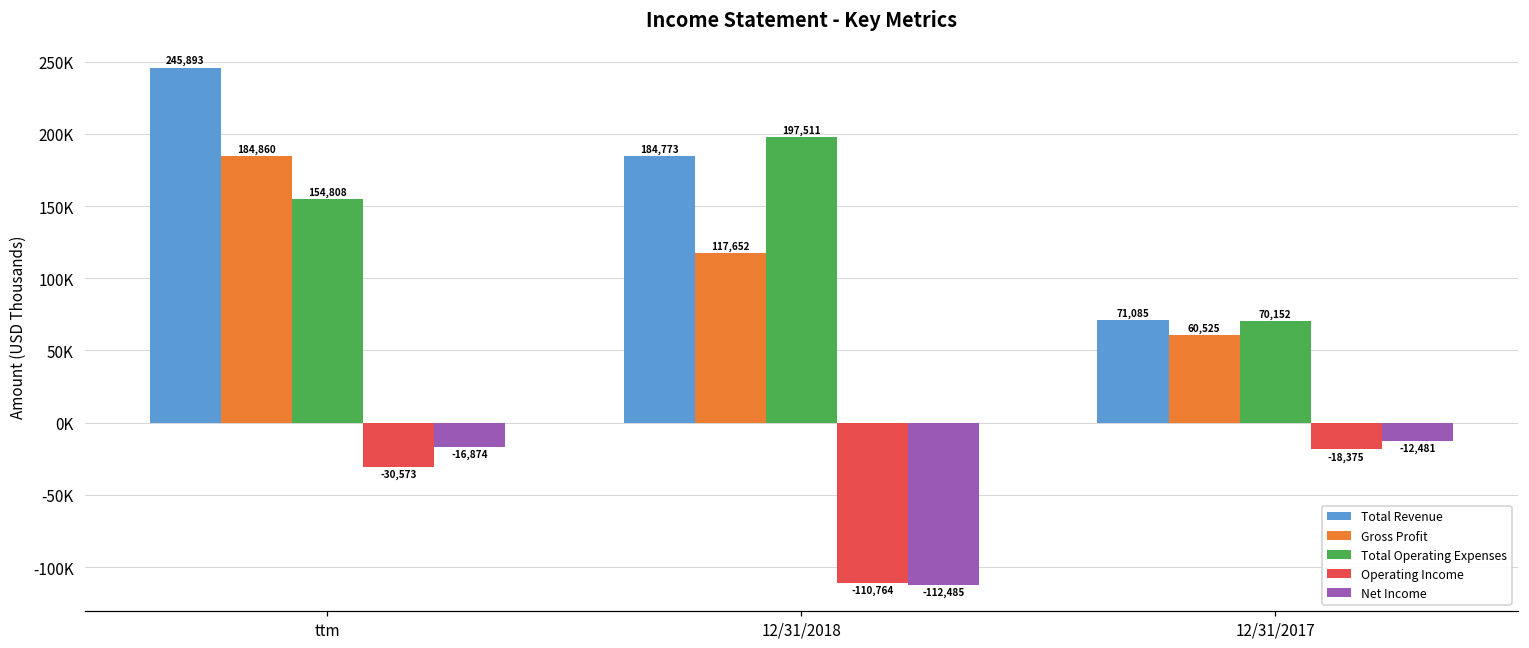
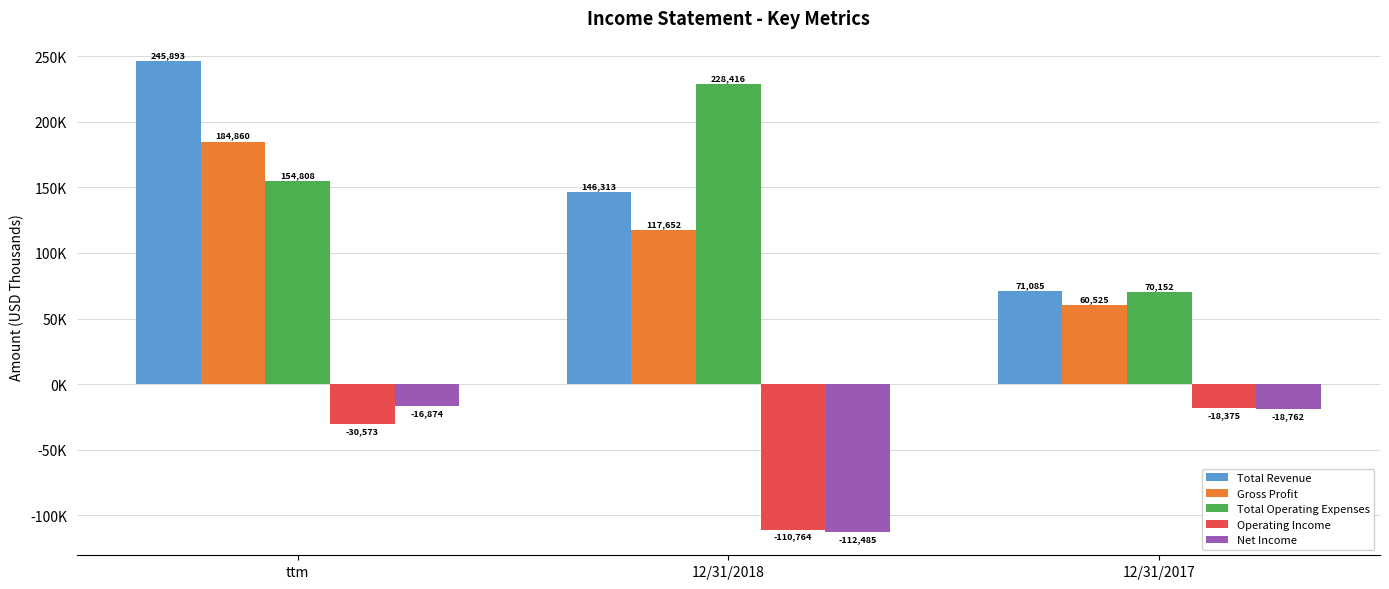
Total Revenue, 12/31/2018: 184,773 -> 146,313
Total Operating Expenses, 12/31/2018: 197,511 -> 228,416
Net Income, 12/31/2017: -12,481 -> -18,762
